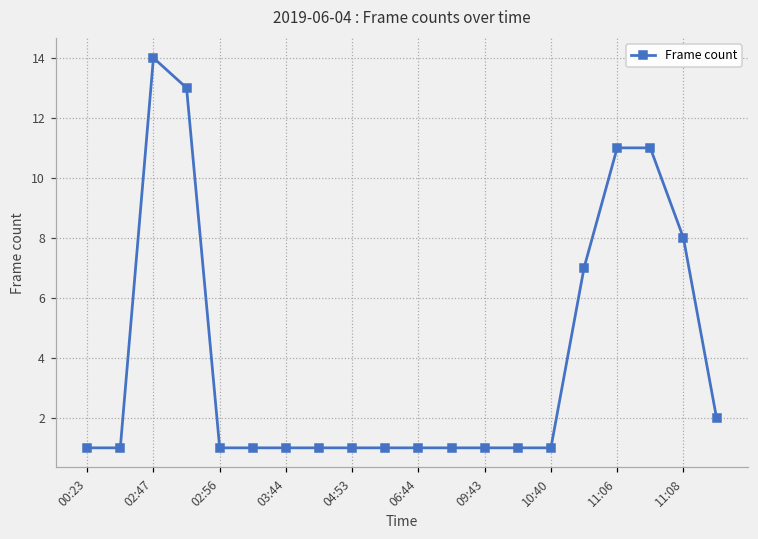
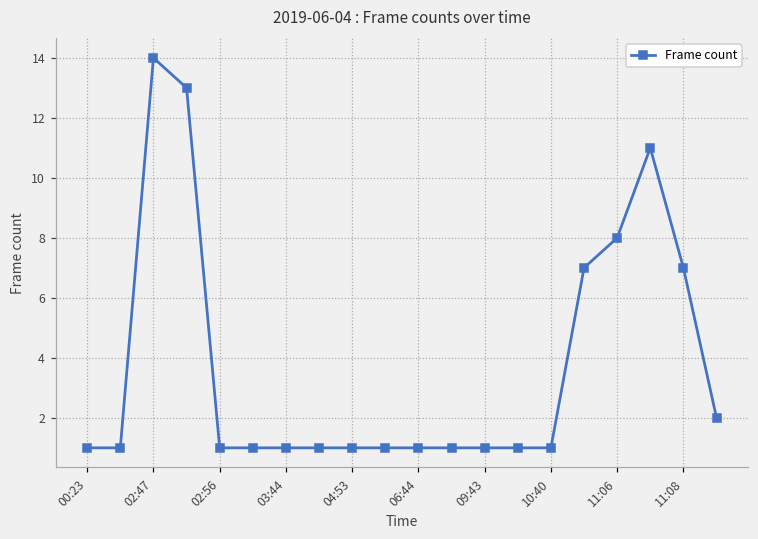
11:06: 11 -> 8
11:08: 8 -> 7
